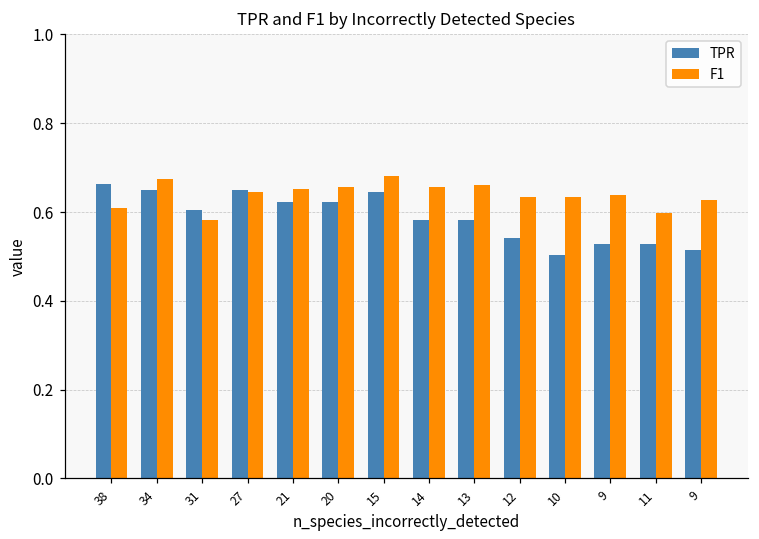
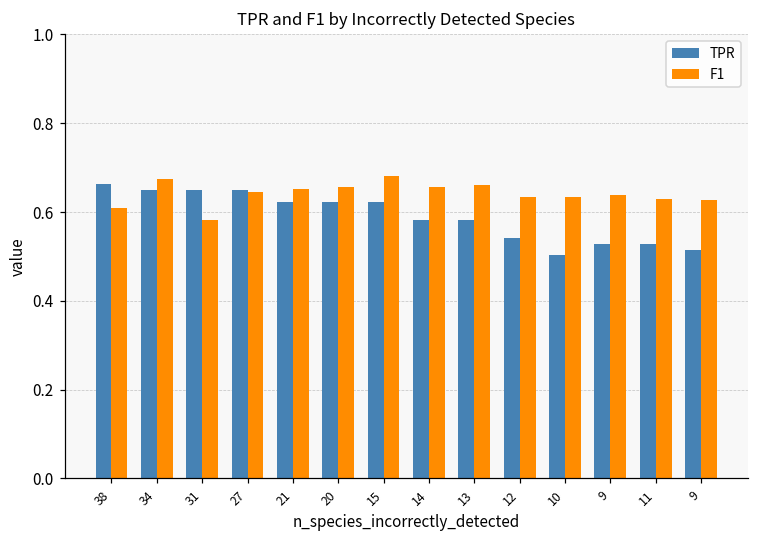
TPR, 31: 0.60 -> 0.65
TPR, 15: 0.64 -> 0.62
F1, 11: 0.60 -> 0.63
